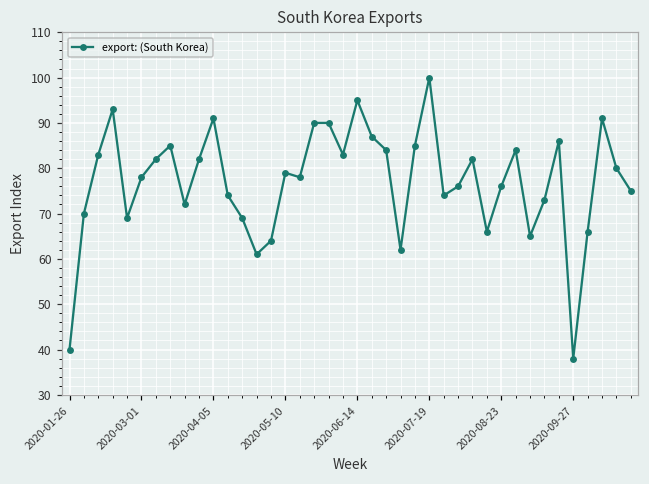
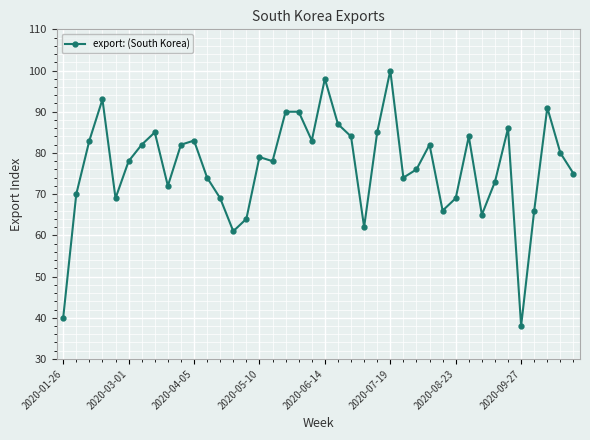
2020-04-05: 91 -> 83
2020-06-14: 95 -> 98
2020-08-23: 76 -> 69
